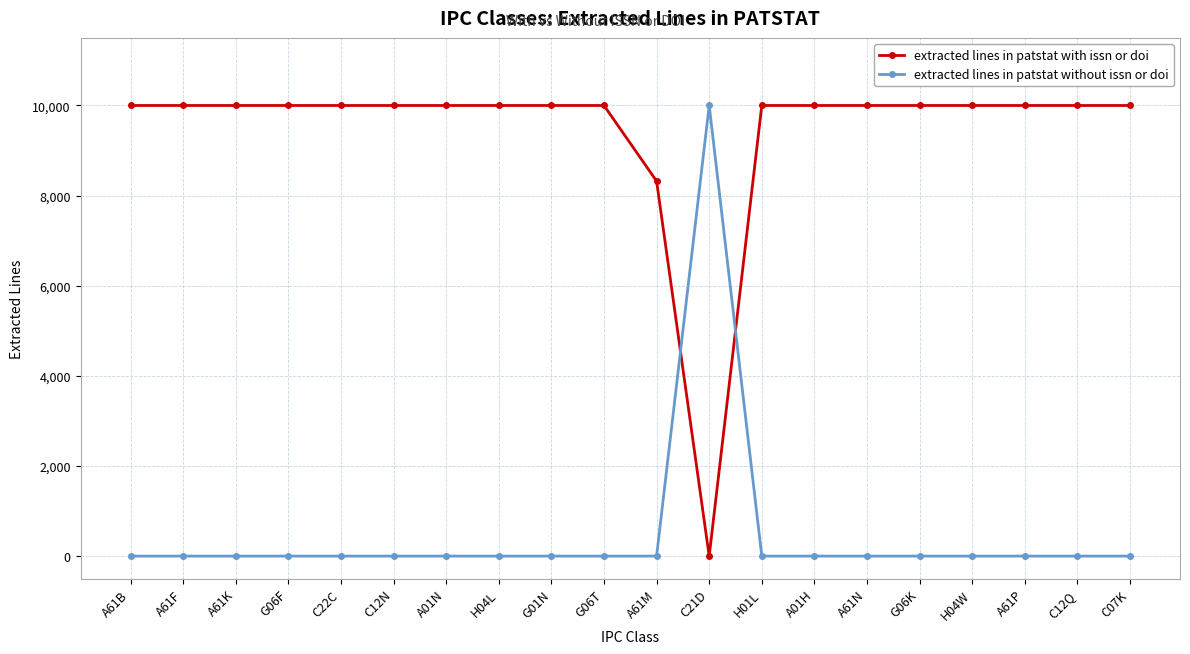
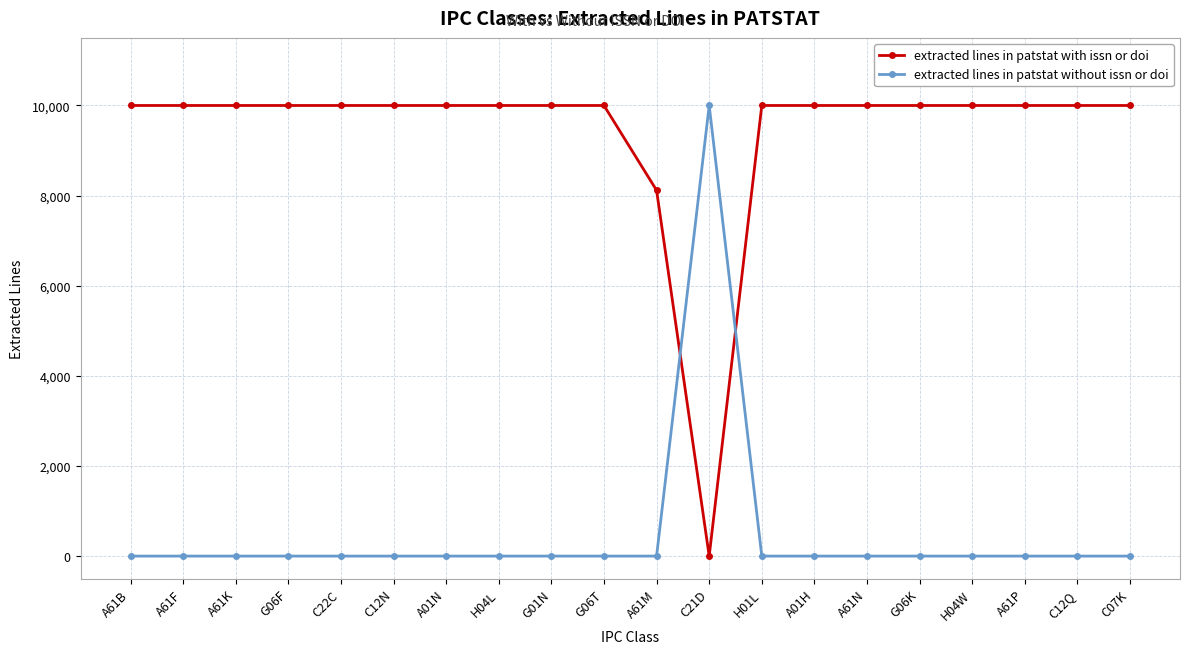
extracted lines in patstat with issn or doi, A61M: 8,300 -> 8,100
